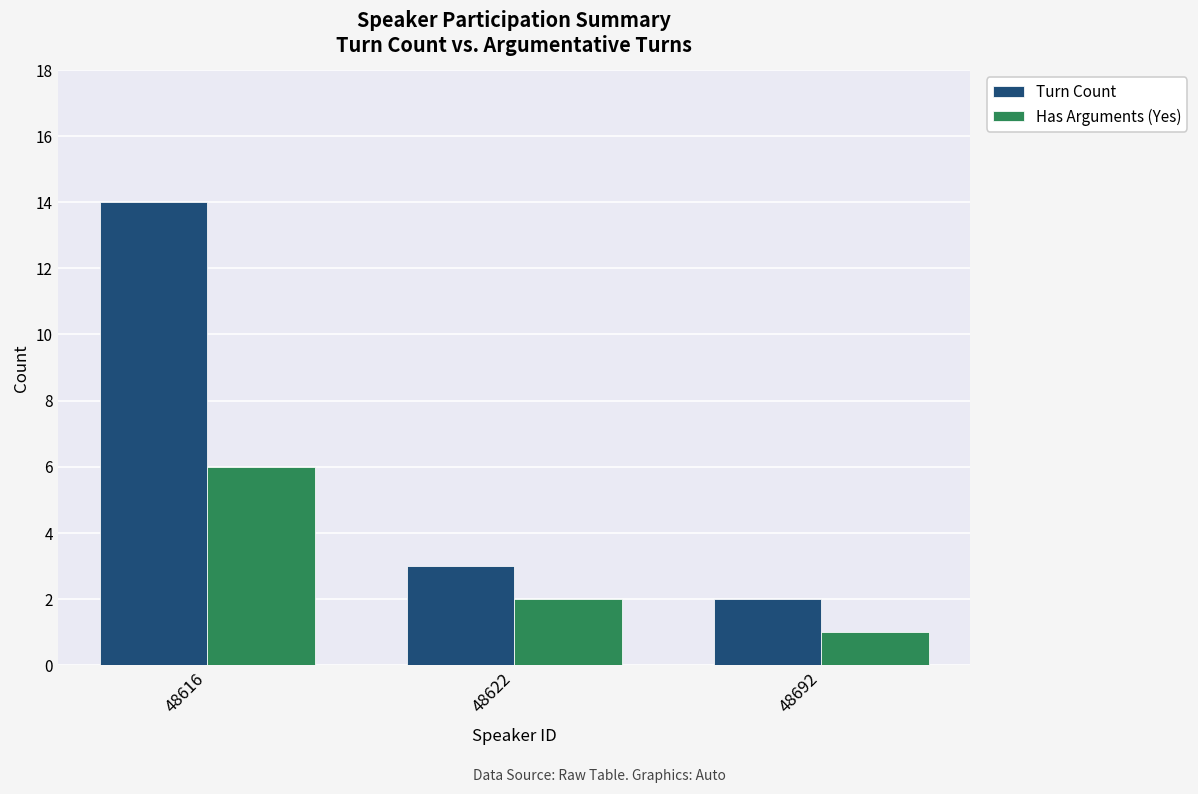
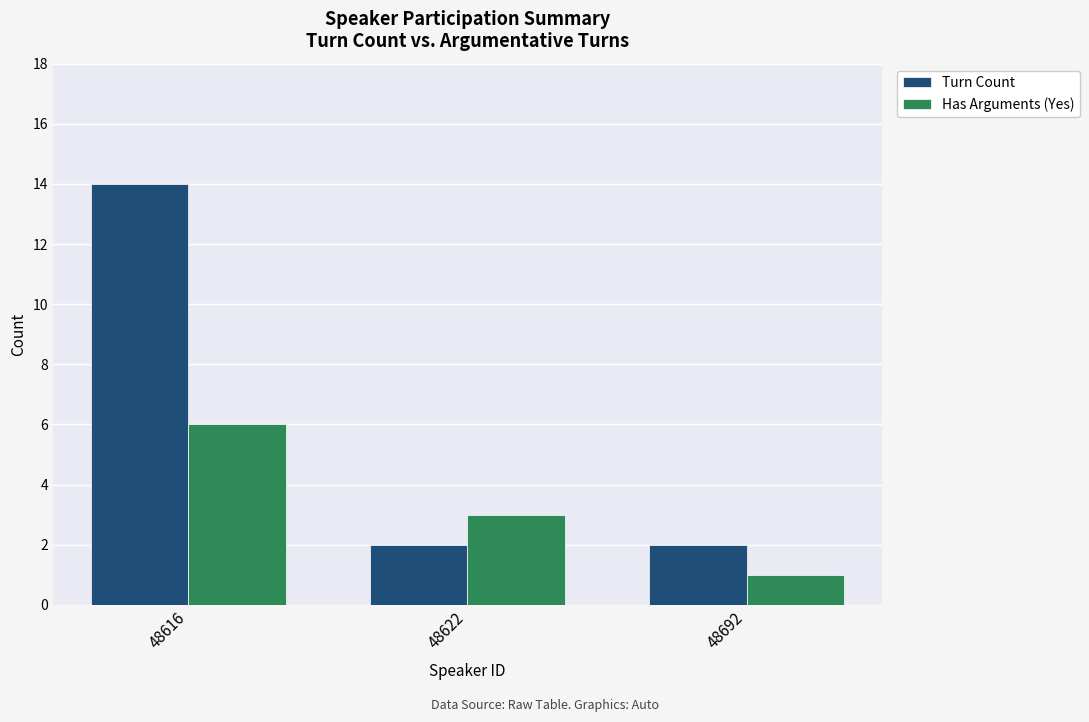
Turn Count, 48622: 3 -> 2
Has Arguments (Yes), 48622: 2 -> 3
